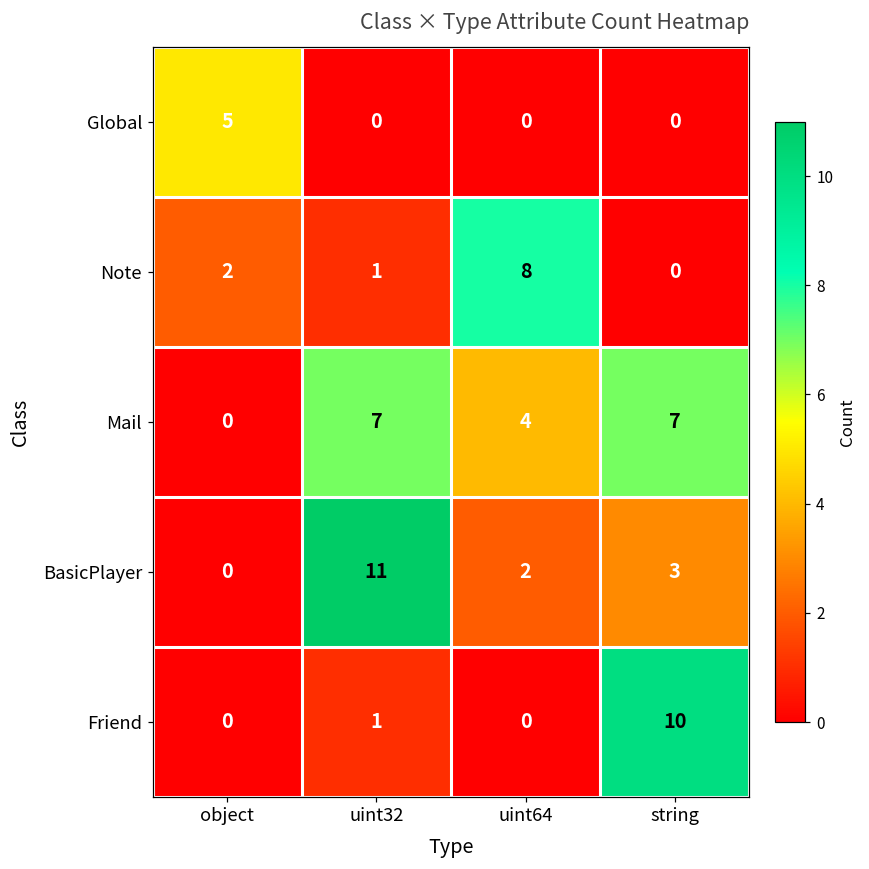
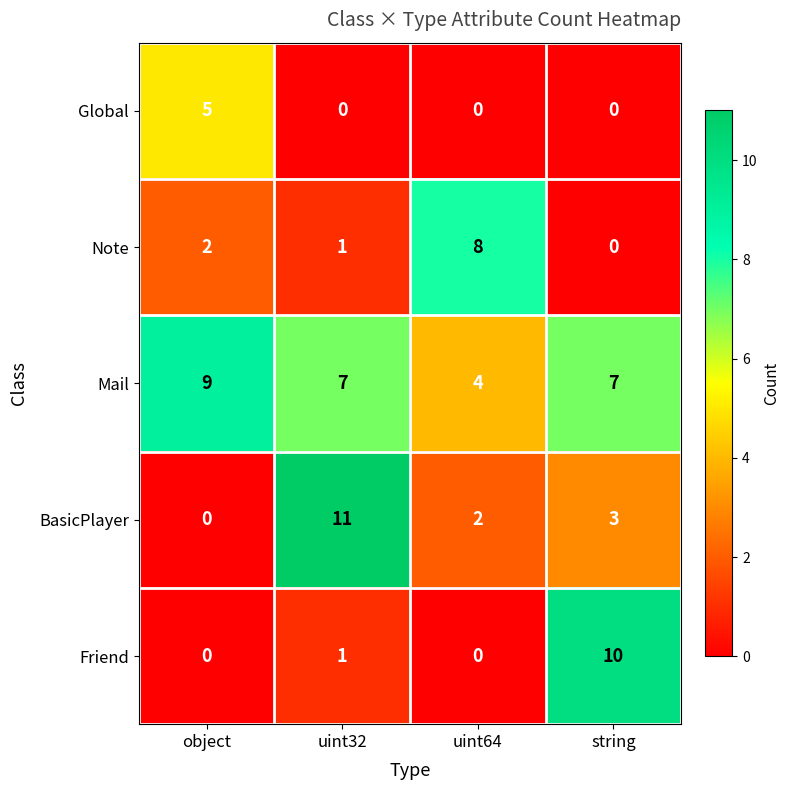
Mail, object: 0 -> 9
